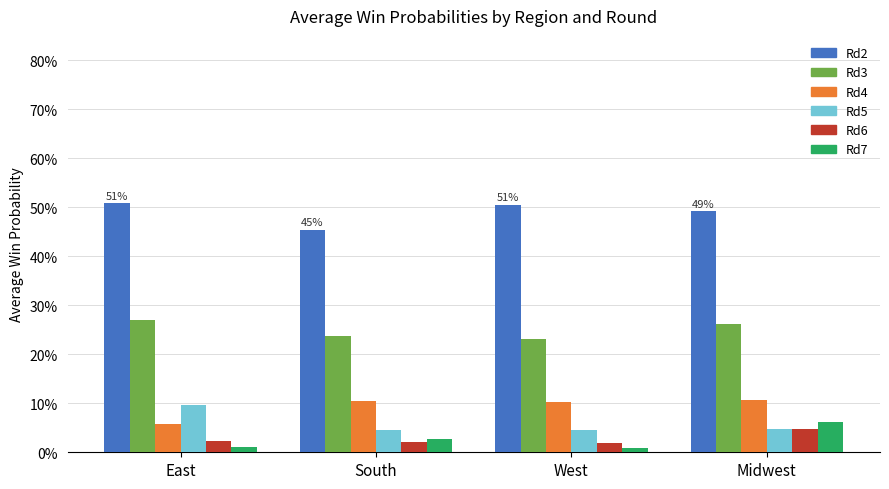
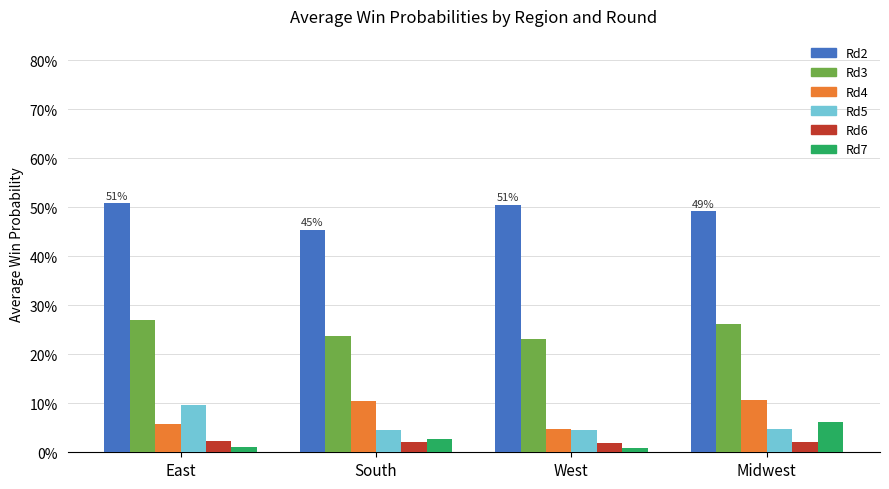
Rd4, West: 10% -> 5%
Rd6, Midwest: 5% -> 2%
